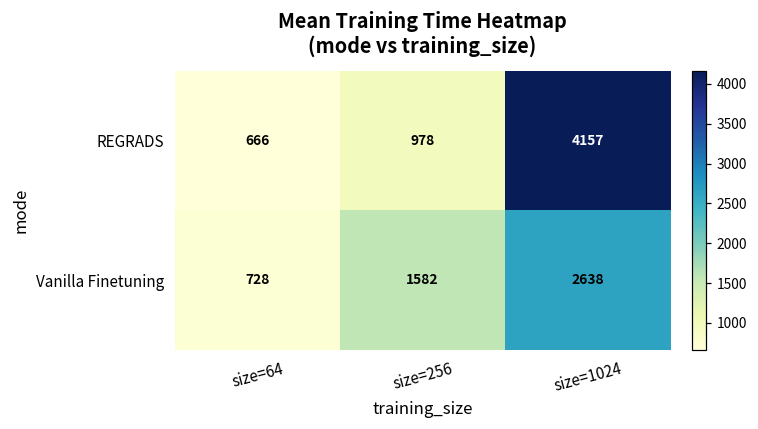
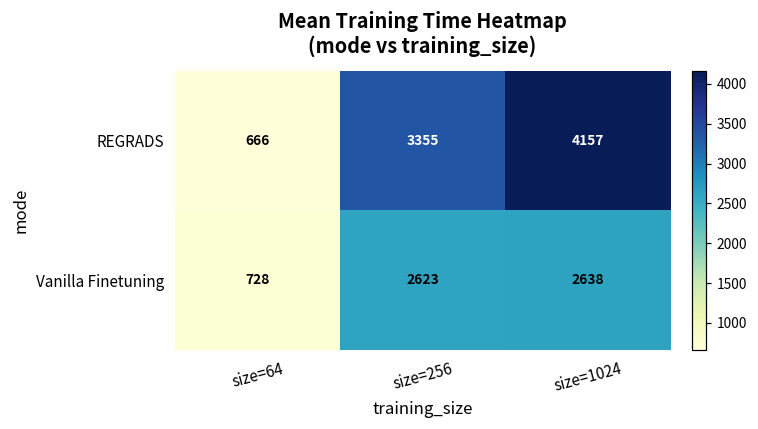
REGRADS, size=256: 978 -> 3355
Vanilla Finetuning, size=256: 1582 -> 2623
